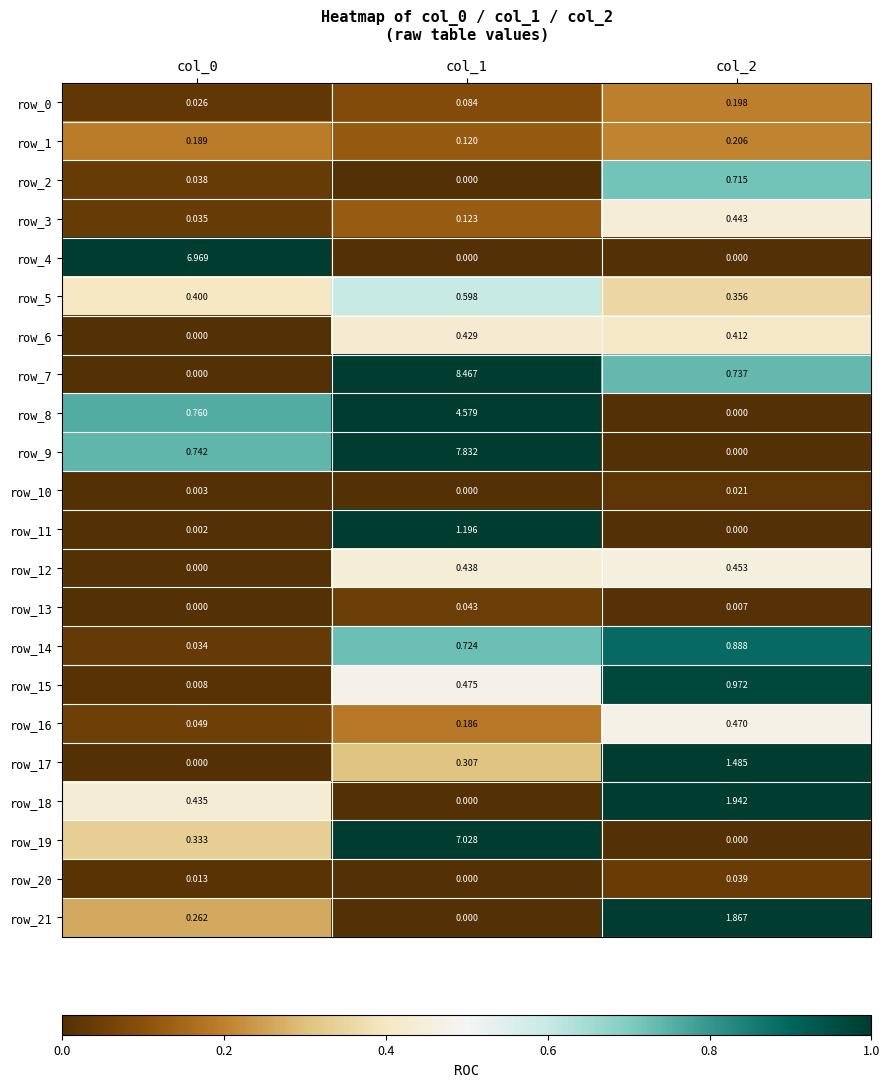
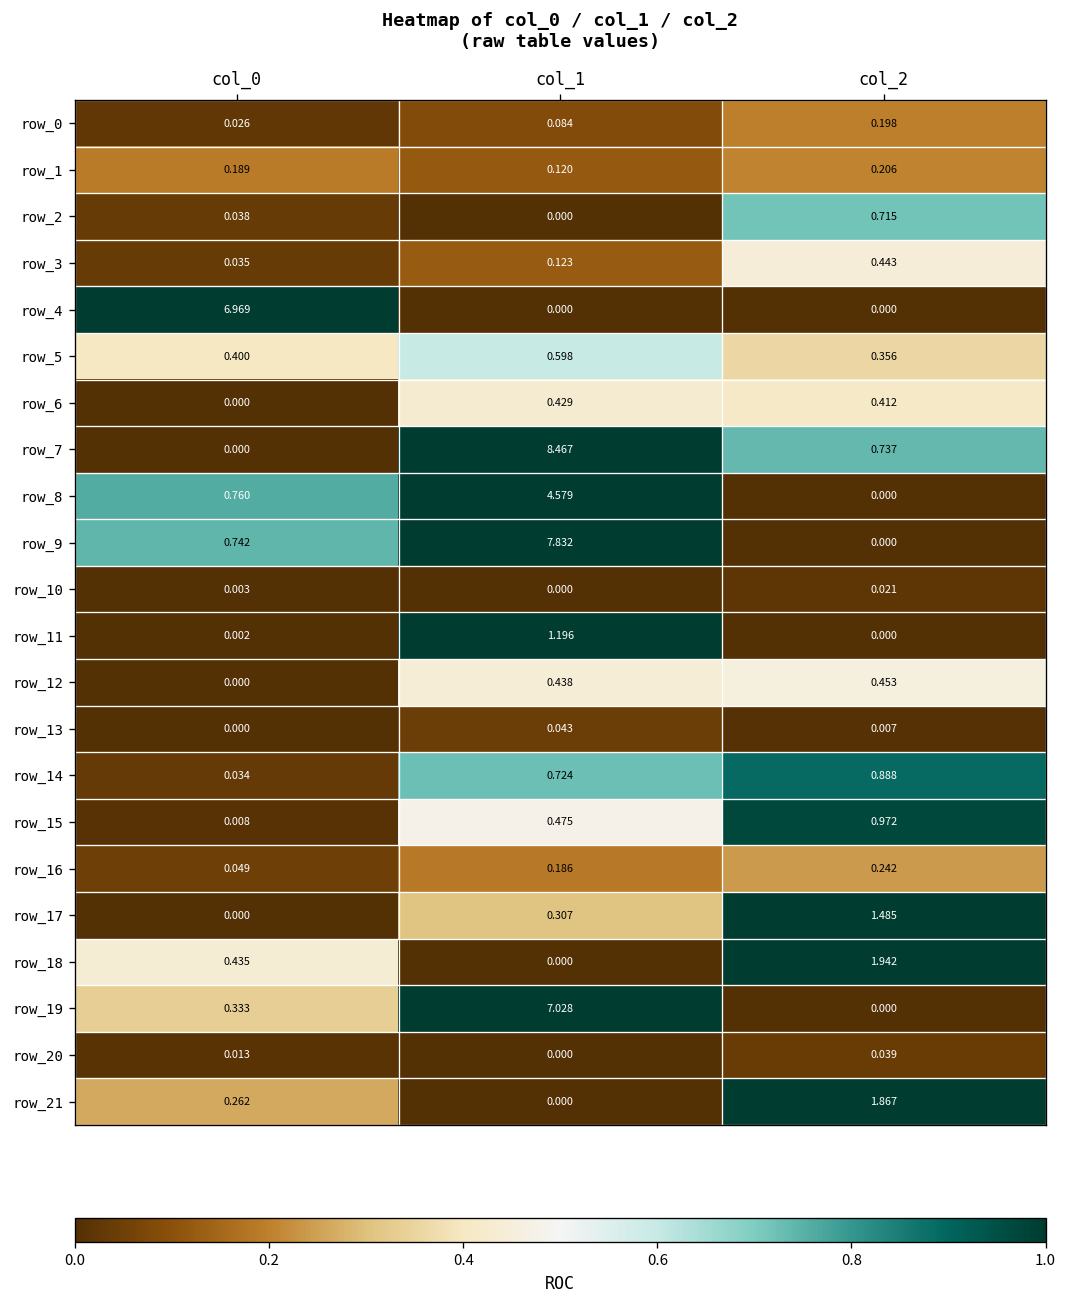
row_16, col_2: 0.470 -> 0.242
